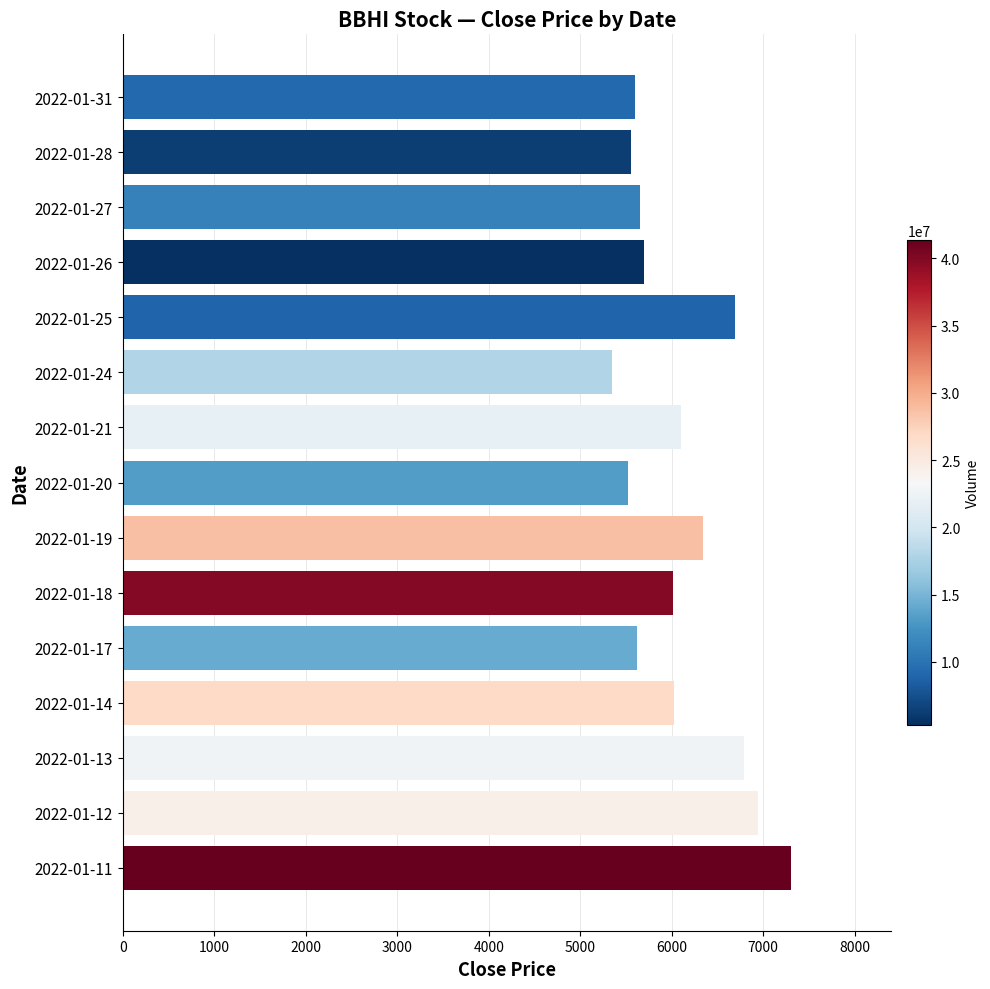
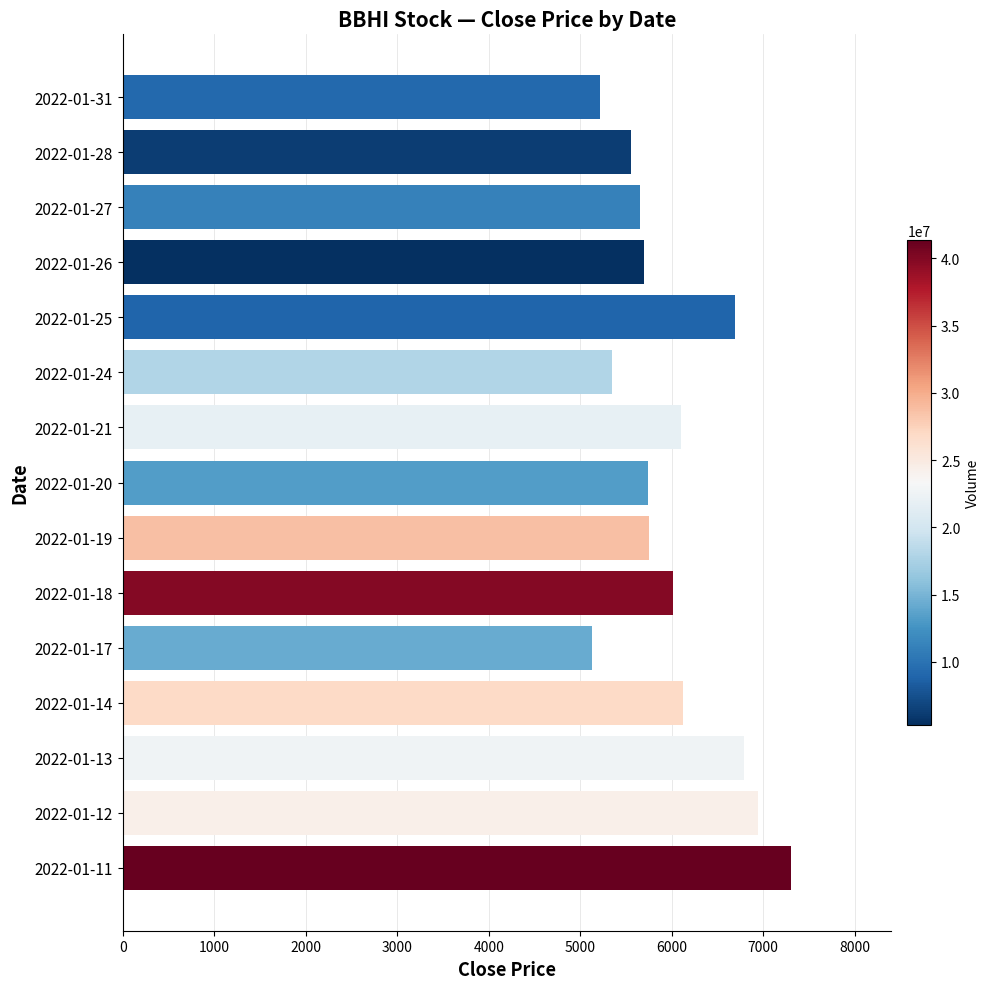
2022-01-31: 5600 -> 5200
2022-01-20: 5500 -> 5700
2022-01-19: 6300 -> 5800
2022-01-17: 5600 -> 5100
2022-01-14: 6000 -> 6100
